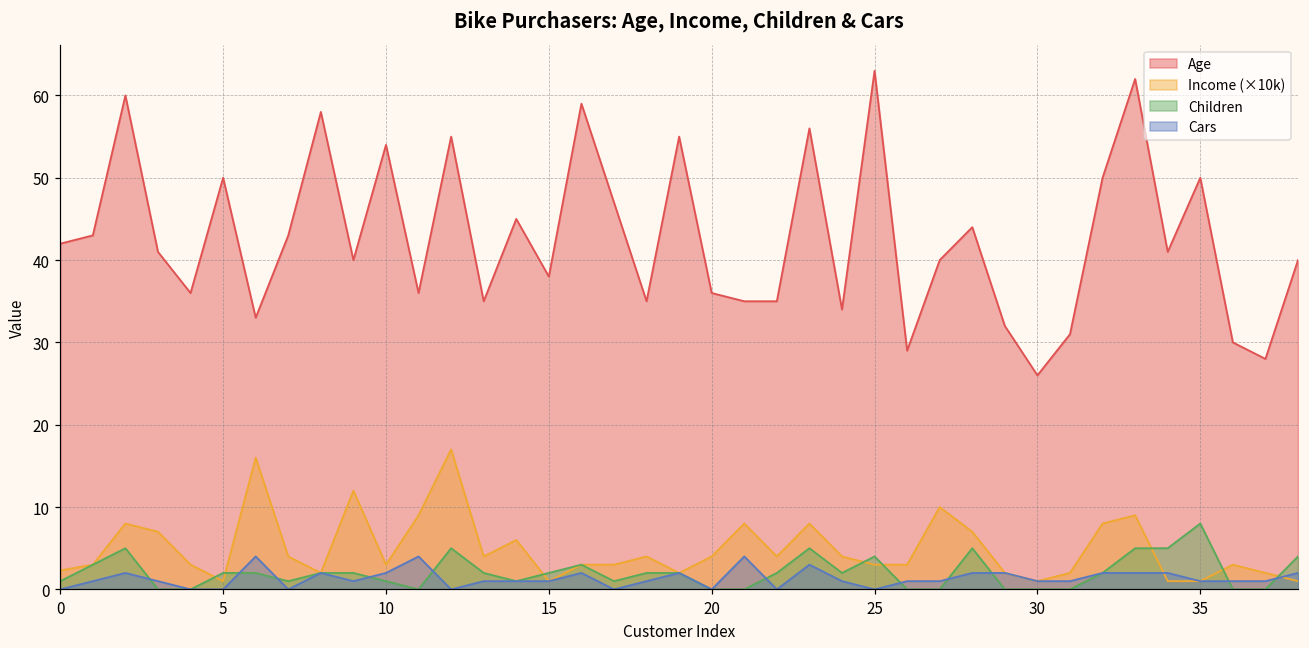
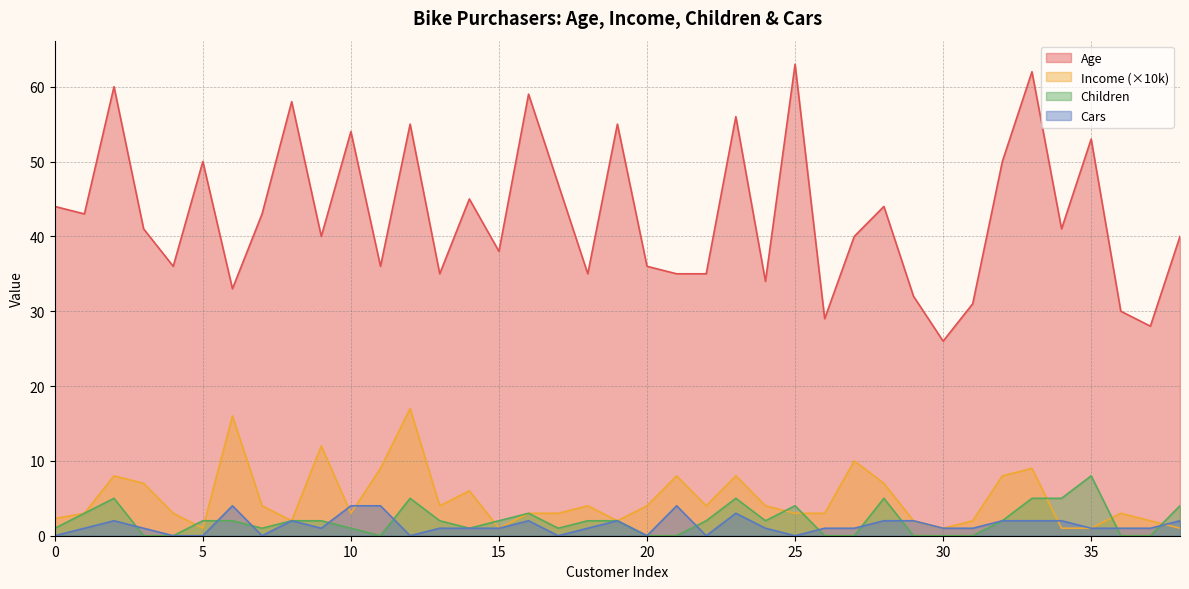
Age, 0: 42 -> 44
Cars, 10: 2 -> 4
Age, 35: 50 -> 53
